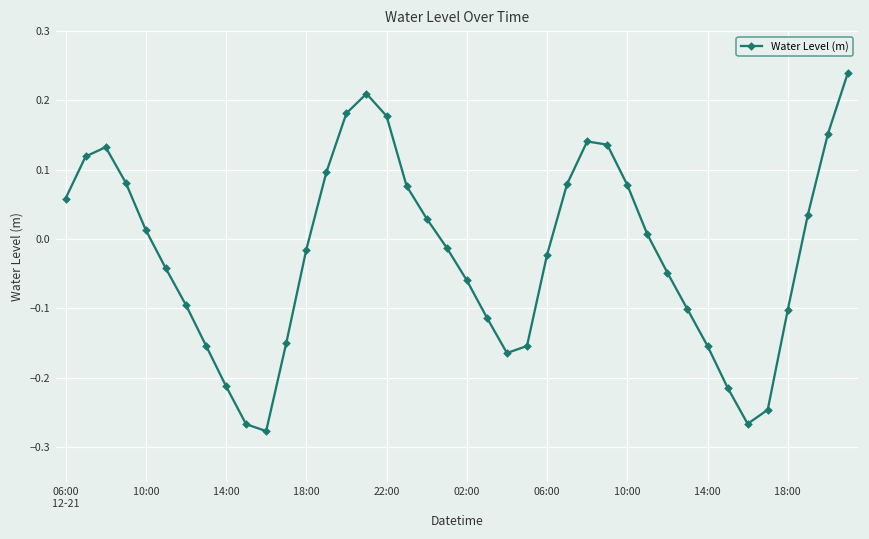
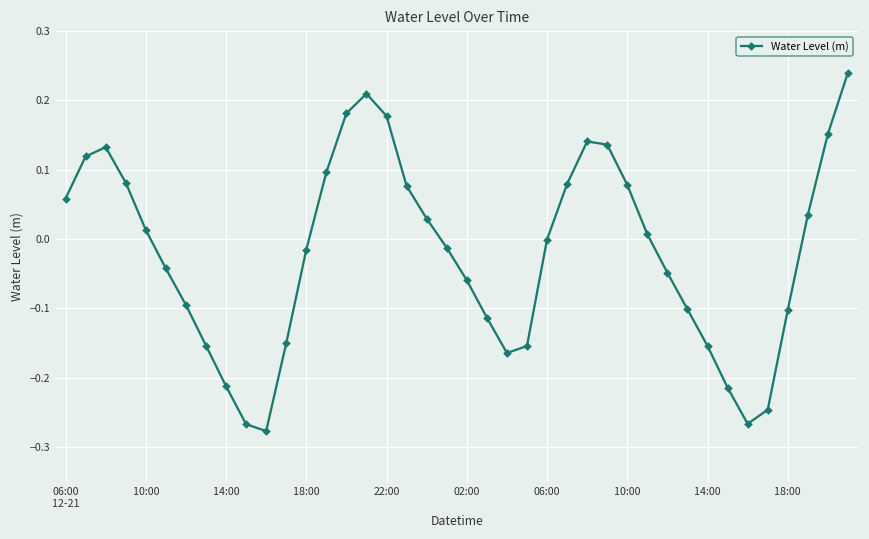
06:00: -0.02 -> 0.00
